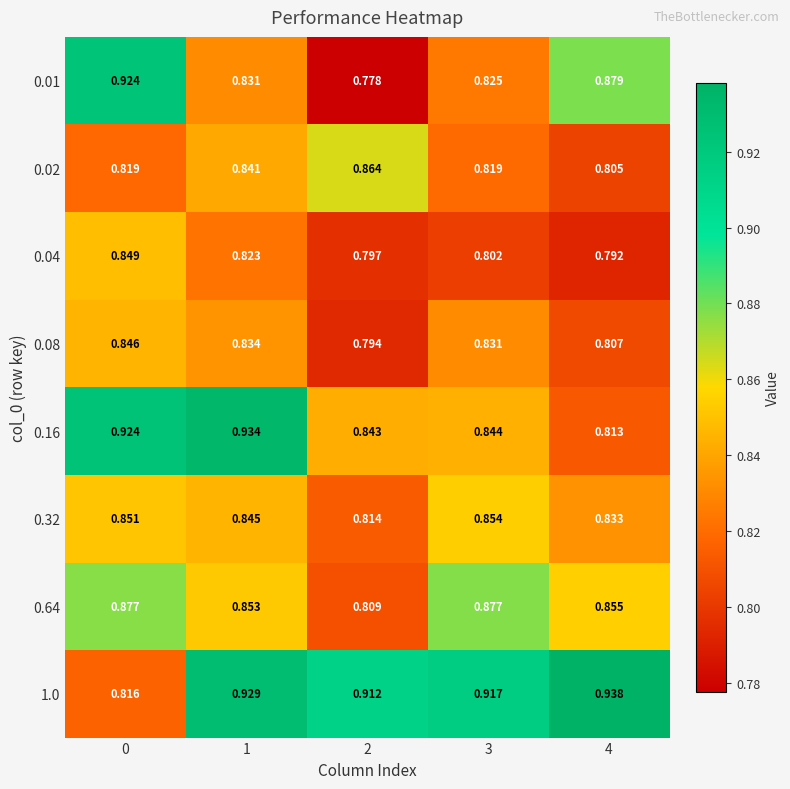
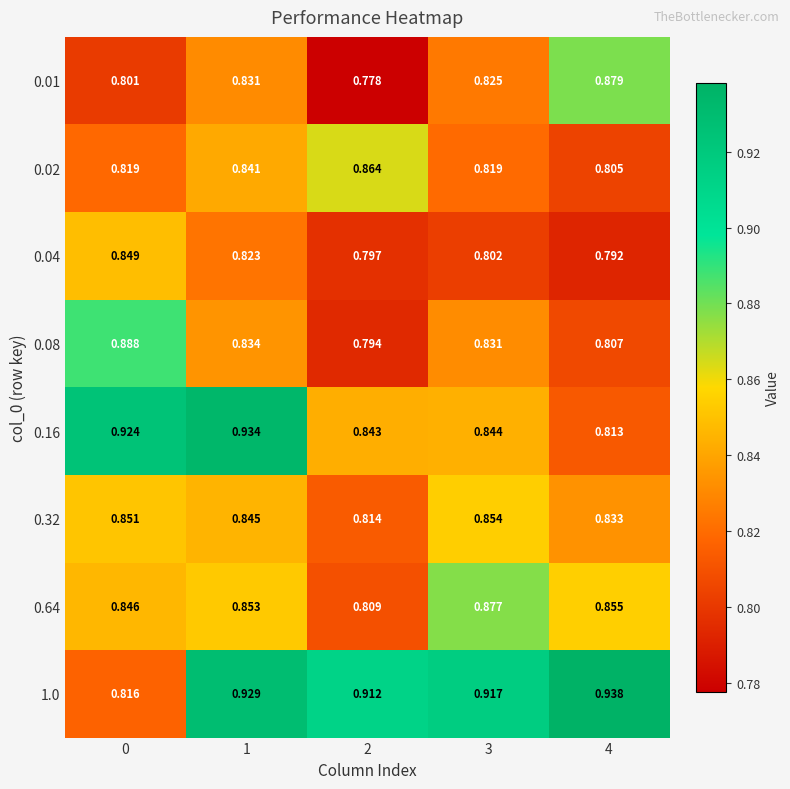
0.01, 0: 0.924 -> 0.801
0.08, 0: 0.846 -> 0.888
0.64, 0: 0.877 -> 0.846
